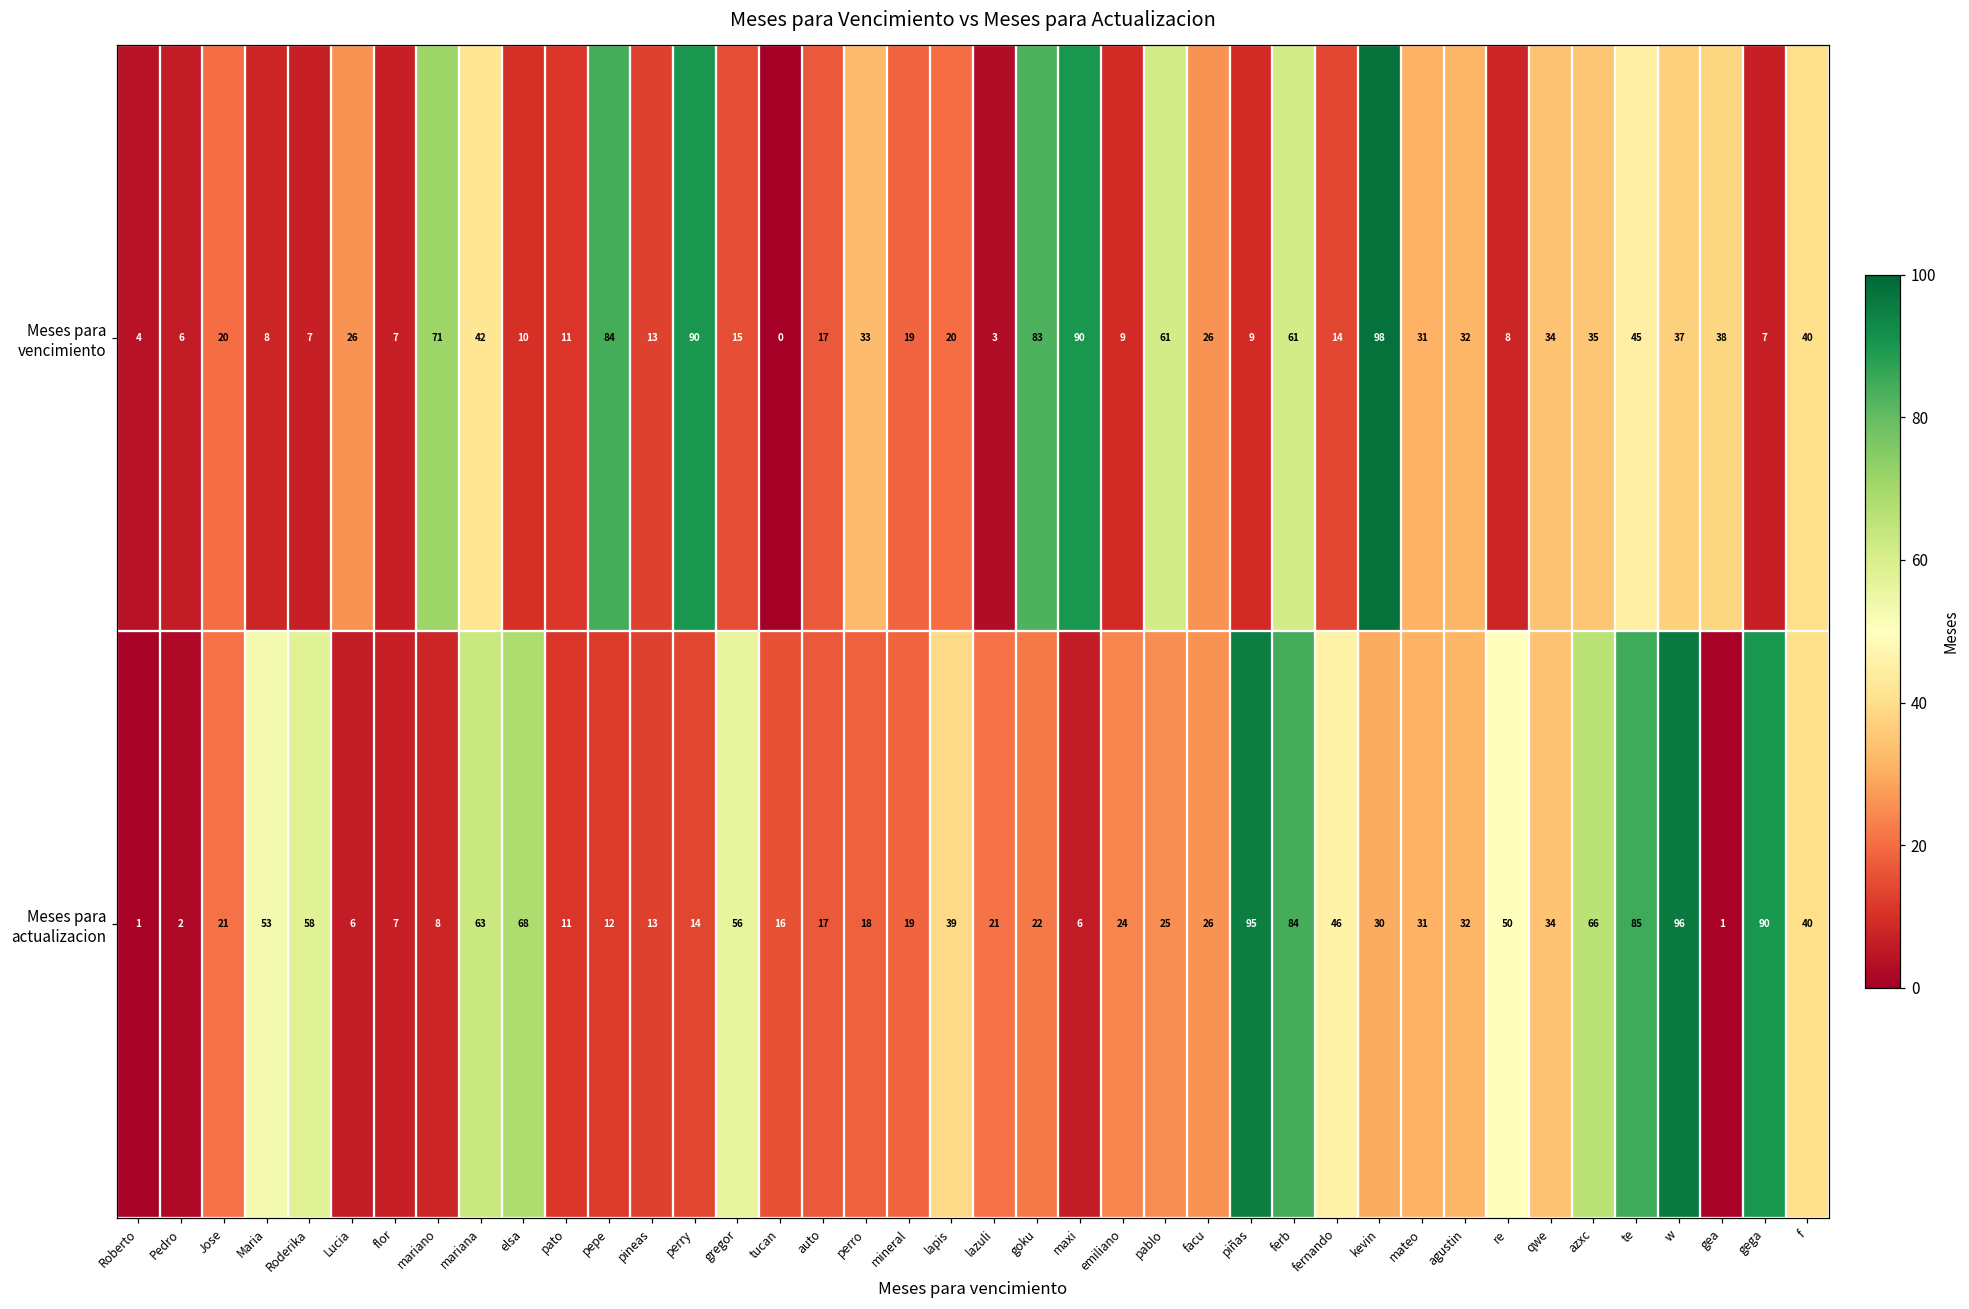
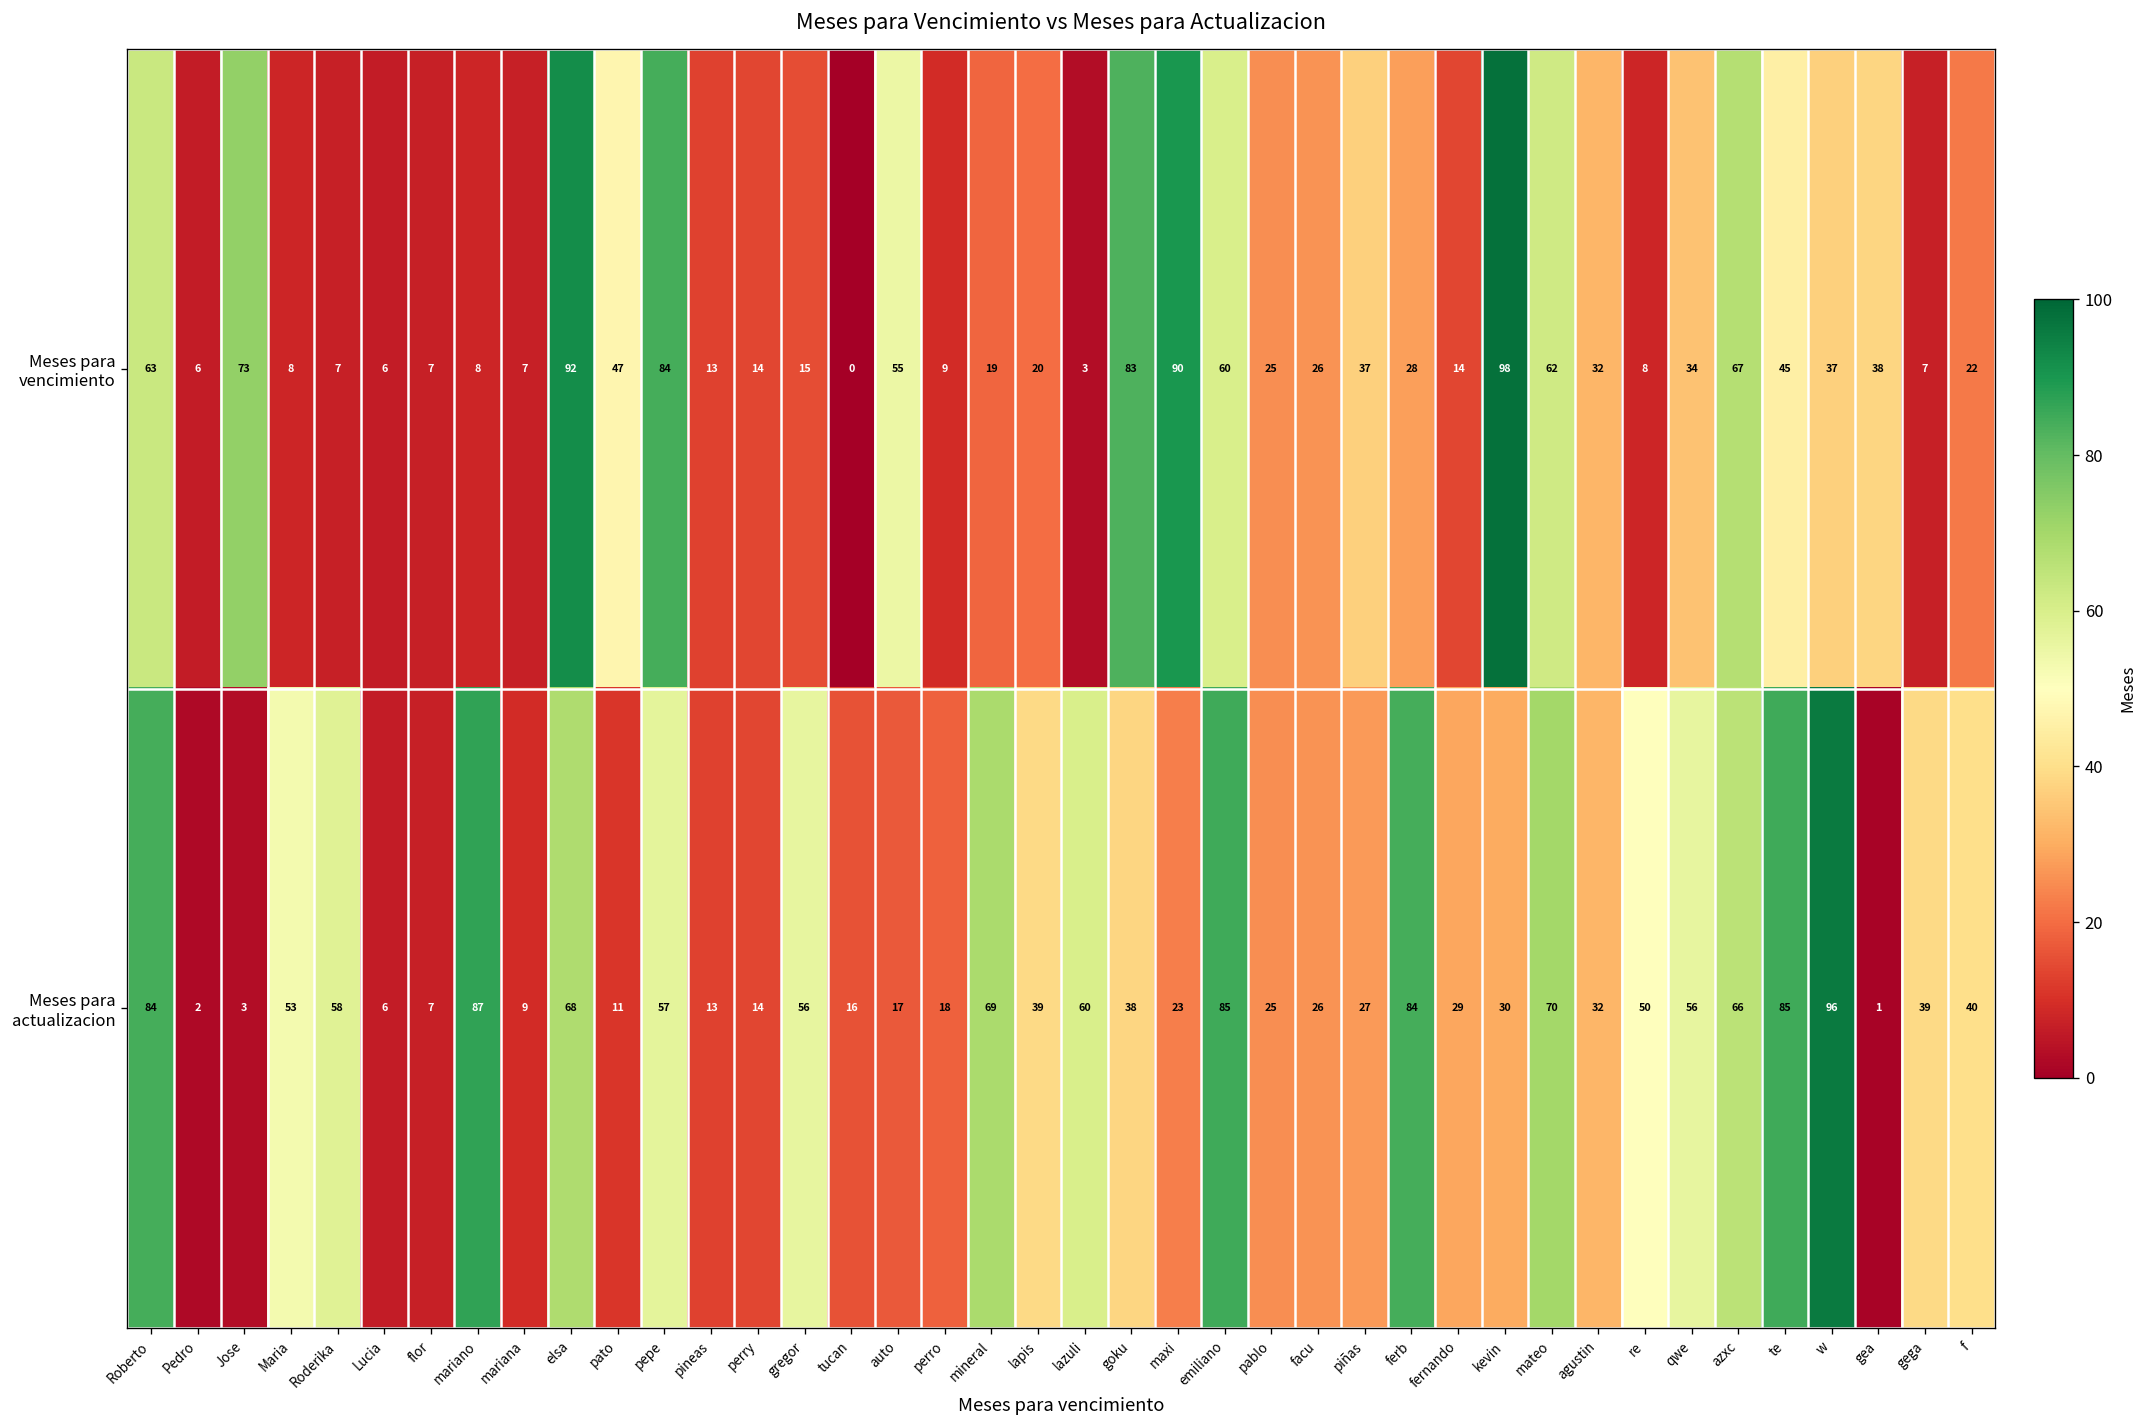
Meses para vencimiento, Roberto: 4 -> 63
Meses para vencimiento, Jose: 20 -> 73
Meses para vencimiento, Lucia: 26 -> 6
Meses para vencimiento, mariano: 71 -> 8
Meses para vencimiento, mariana: 42 -> 7
Meses para vencimiento, elsa: 10 -> 92
Meses para vencimiento, pato: 11 -> 47
Meses para vencimiento, perry: 90 -> 14
Meses para vencimiento, auto: 17 -> 55
Meses para vencimiento, perro: 33 -> 9
Meses para vencimiento, emiliano: 9 -> 60
Meses para vencimiento, pablo: 61 -> 25
Meses para vencimiento, piñas: 9 -> 37
Meses para vencimiento, ferb: 61 -> 28
Meses para vencimiento, mateo: 31 -> 62
Meses para vencimiento, azxc: 35 -> 67
Meses para vencimiento, f: 40 -> 22
Meses para actualizacion, Roberto: 1 -> 84
Meses para actualizacion, Jose: 21 -> 3
Meses para actualizacion, mariano: 8 -> 87
Meses para actualizacion, mariana: 63 -> 9
Meses para actualizacion, pepe: 12 -> 57
Meses para actualizacion, mineral: 19 -> 69
Meses para actualizacion, lazuli: 21 -> 60
Meses para actualizacion, goku: 22 -> 38
Meses para actualizacion, maxi: 6 -> 23
Meses para actualizacion, emiliano: 24 -> 85
Meses para actualizacion, piñas: 95 -> 27
Meses para actualizacion, fernando: 46 -> 29
Meses para actualizacion, mateo: 31 -> 70
Meses para actualizacion, qwe: 34 -> 56
Meses para actualizacion, gega: 90 -> 39
